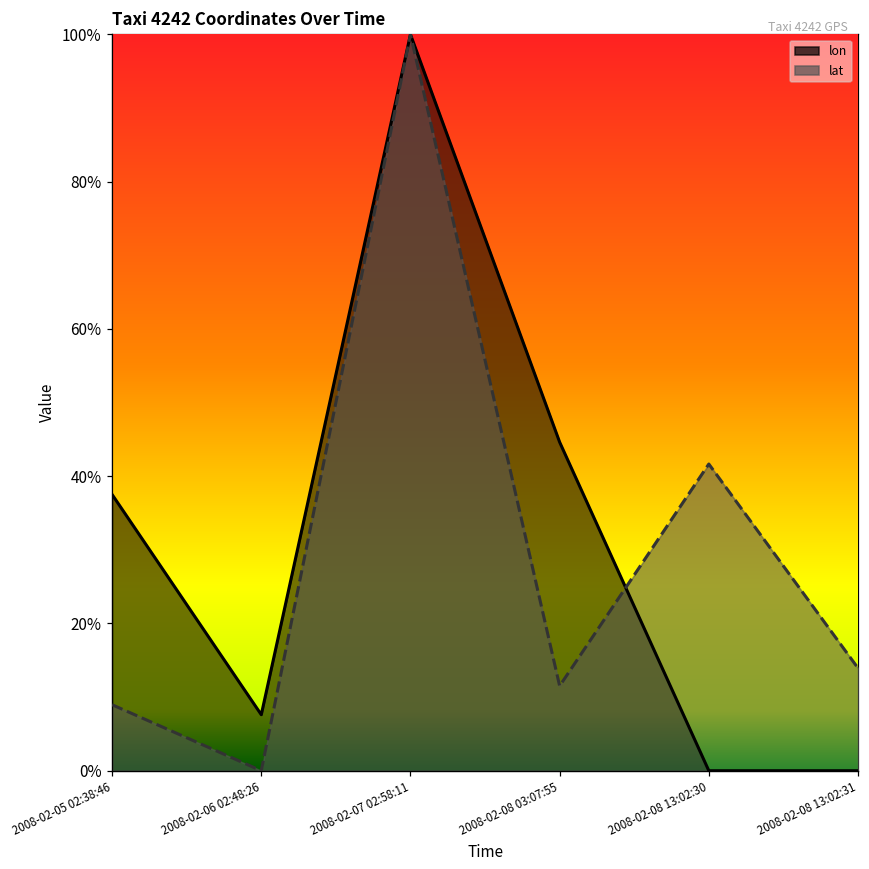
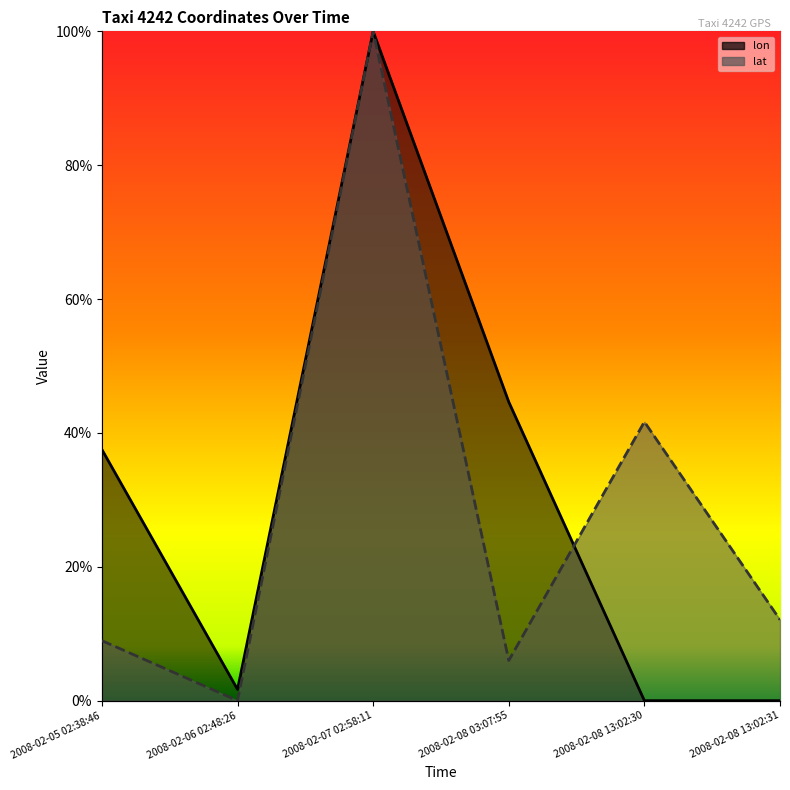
lon, 2008-02-06 02:48:26: 8% -> 2%
lat, 2008-02-08 03:07:55: 12% -> 6%
lat, 2008-02-08 13:02:31: 14% -> 12%
